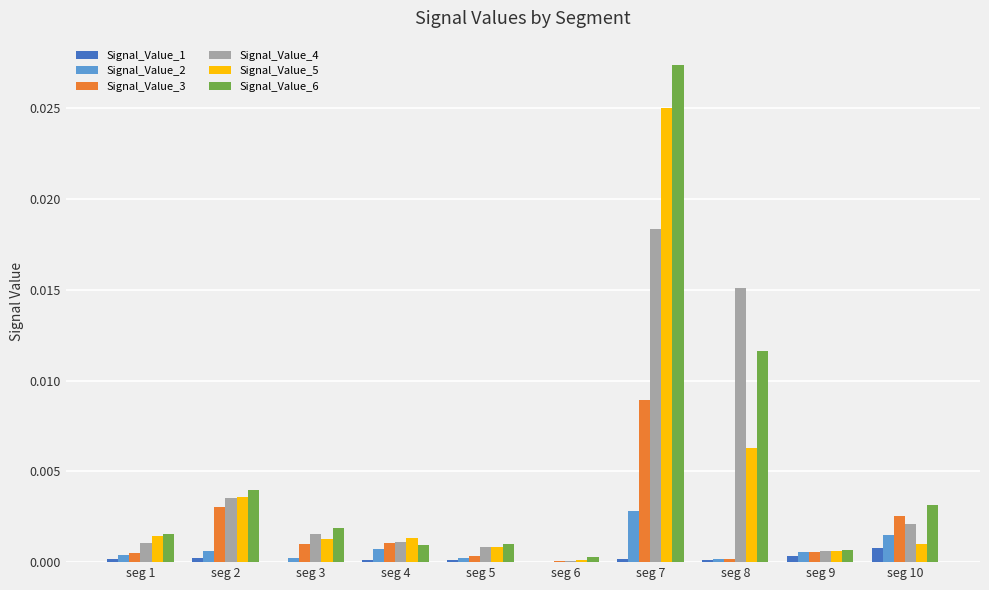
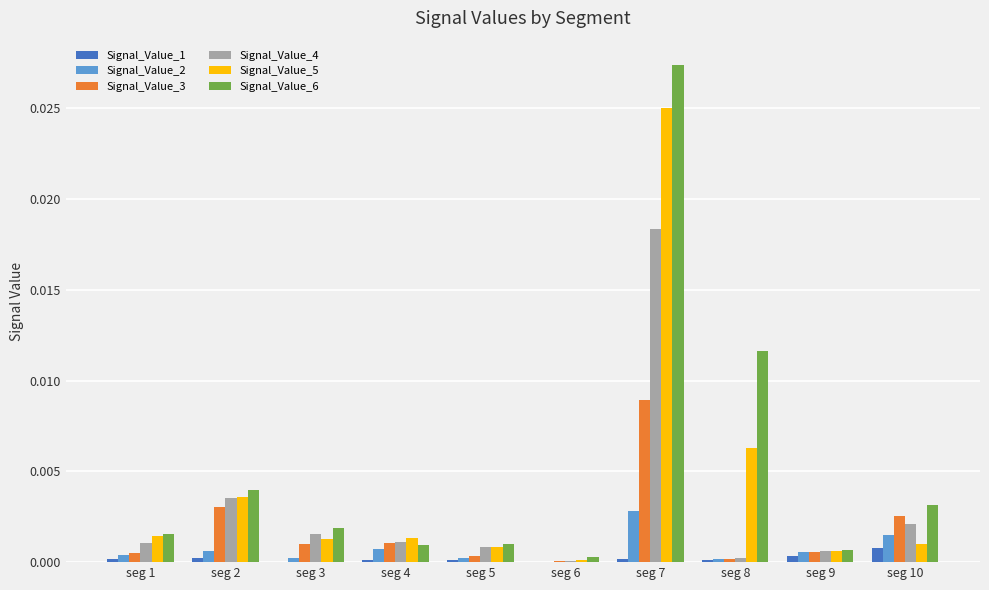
Signal_Value_4, seg 8: 0.0151 -> 0.0002
